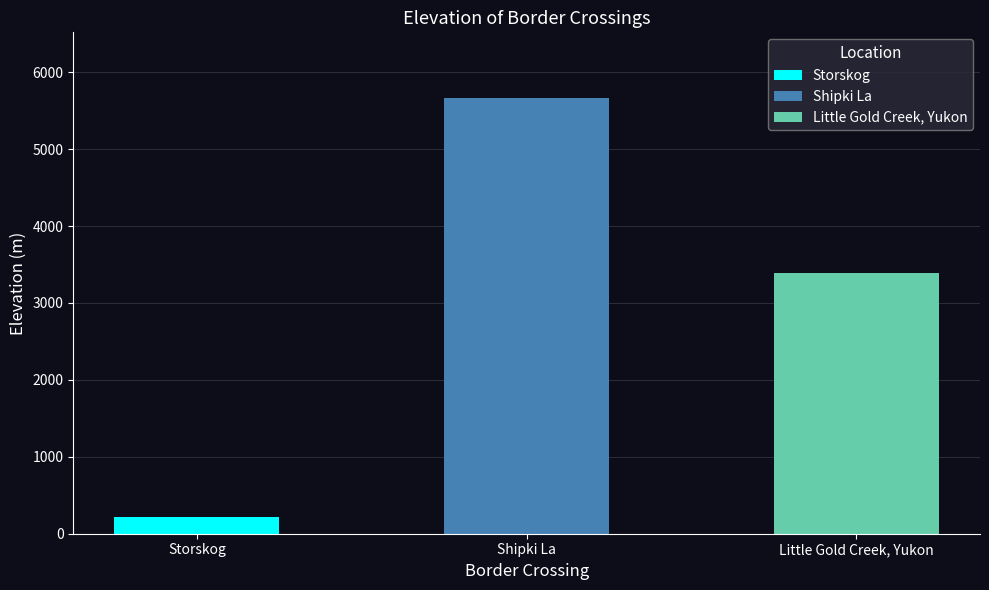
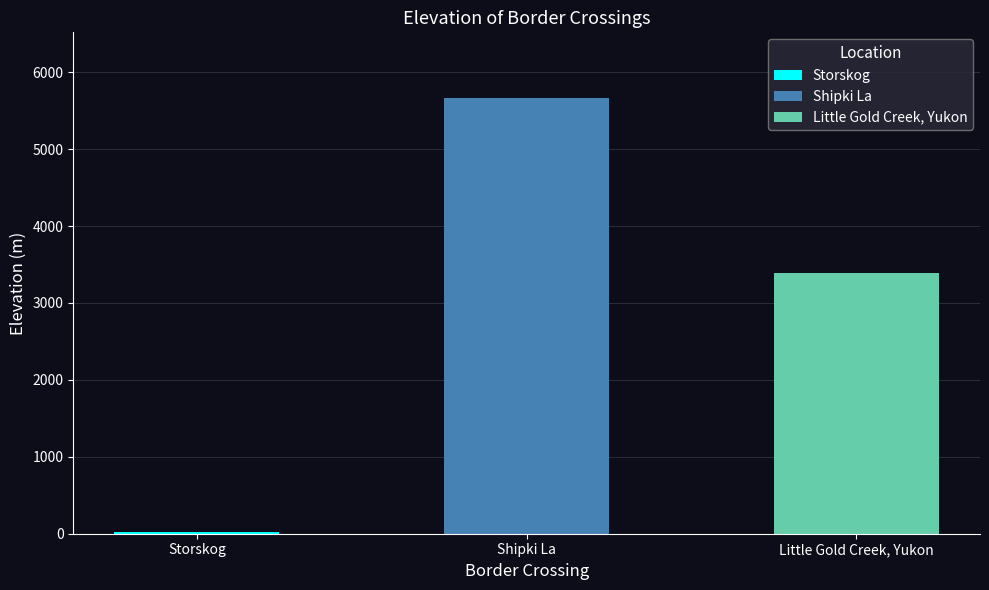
Storskog: 200 -> 0
